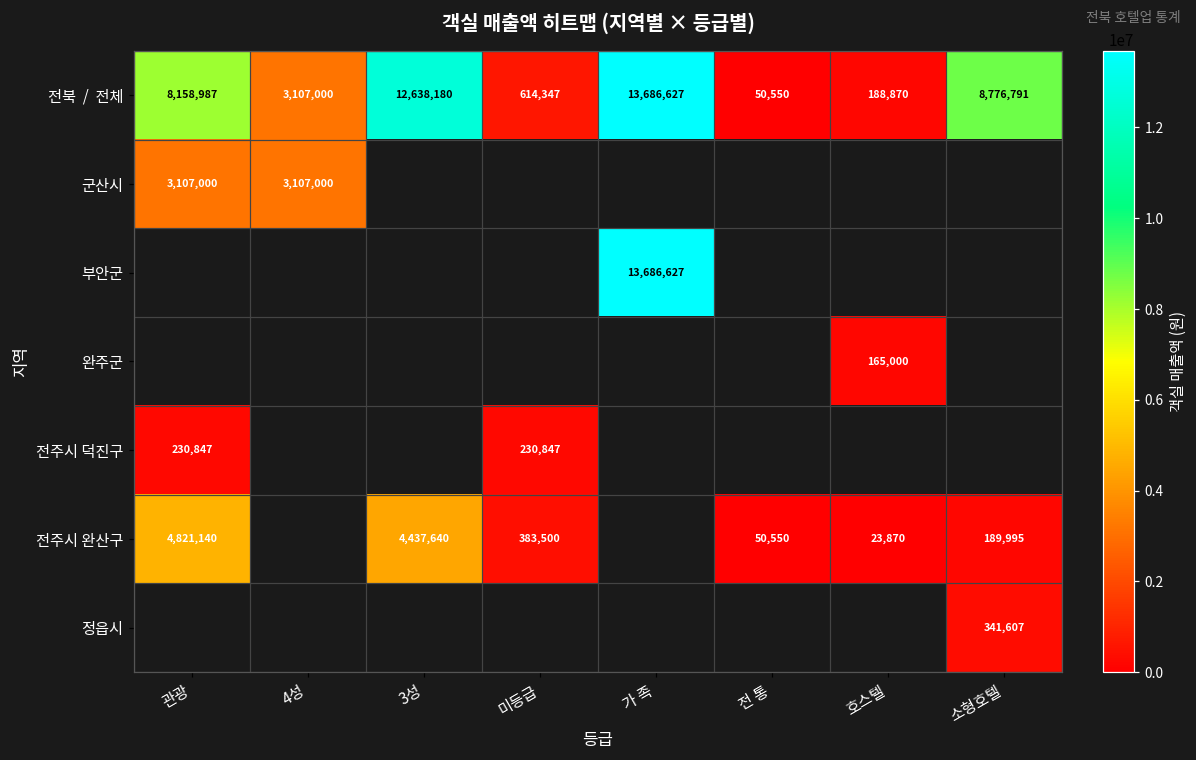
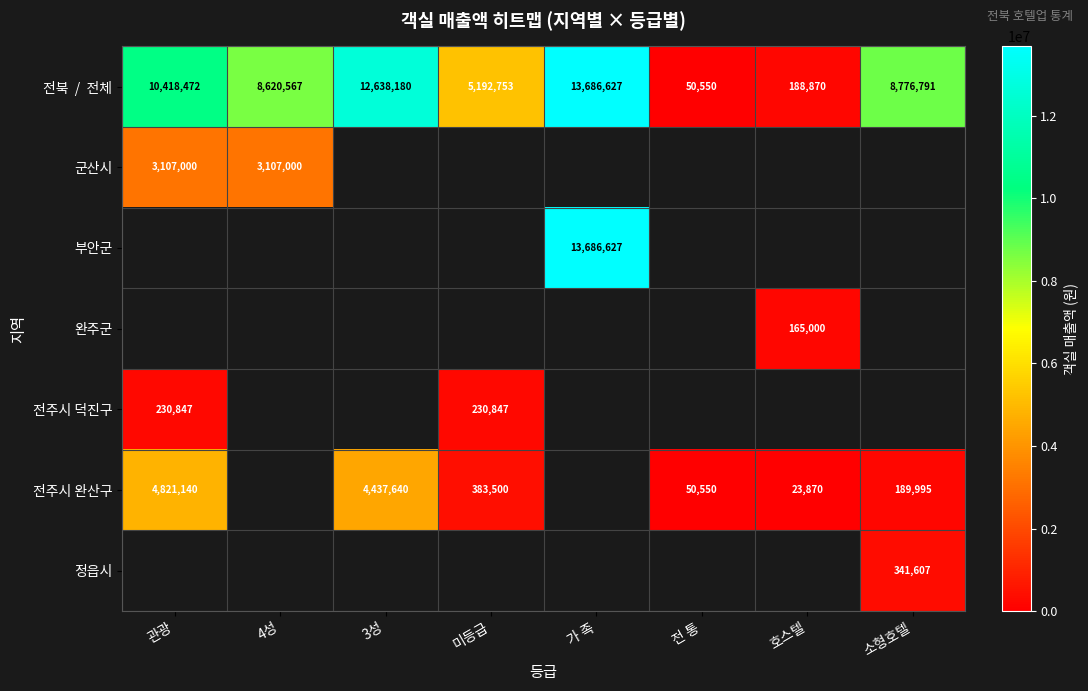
전북 / 전체, 관광: 8,158,987 -> 10,418,472
전북 / 전체, 4성: 3,107,000 -> 8,620,567
전북 / 전체, 미등급: 614,347 -> 5,192,753
